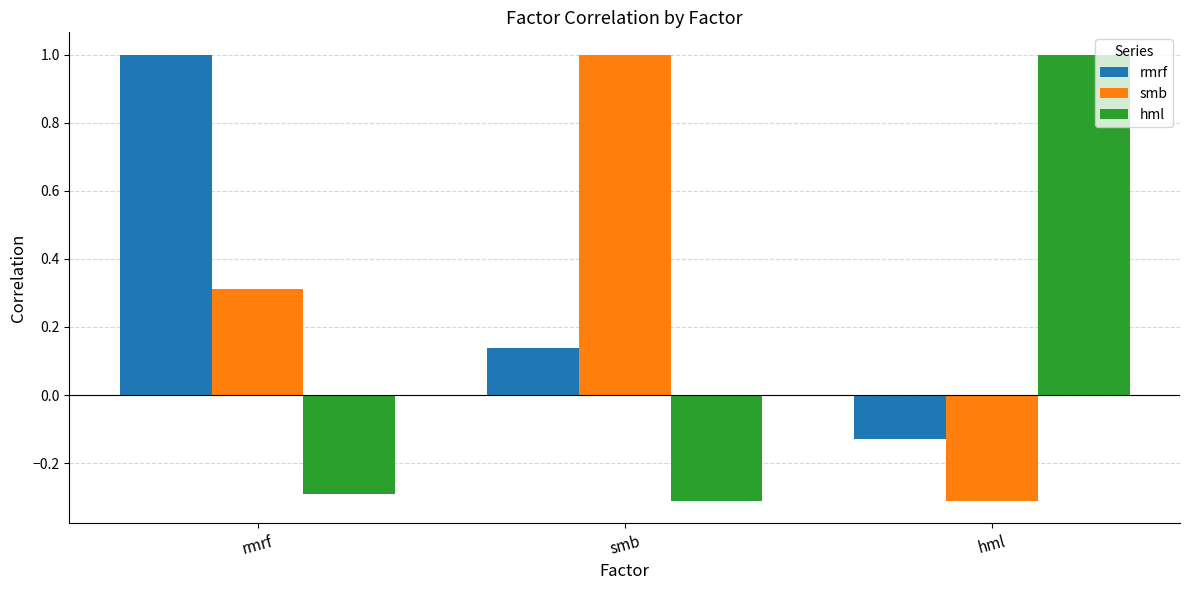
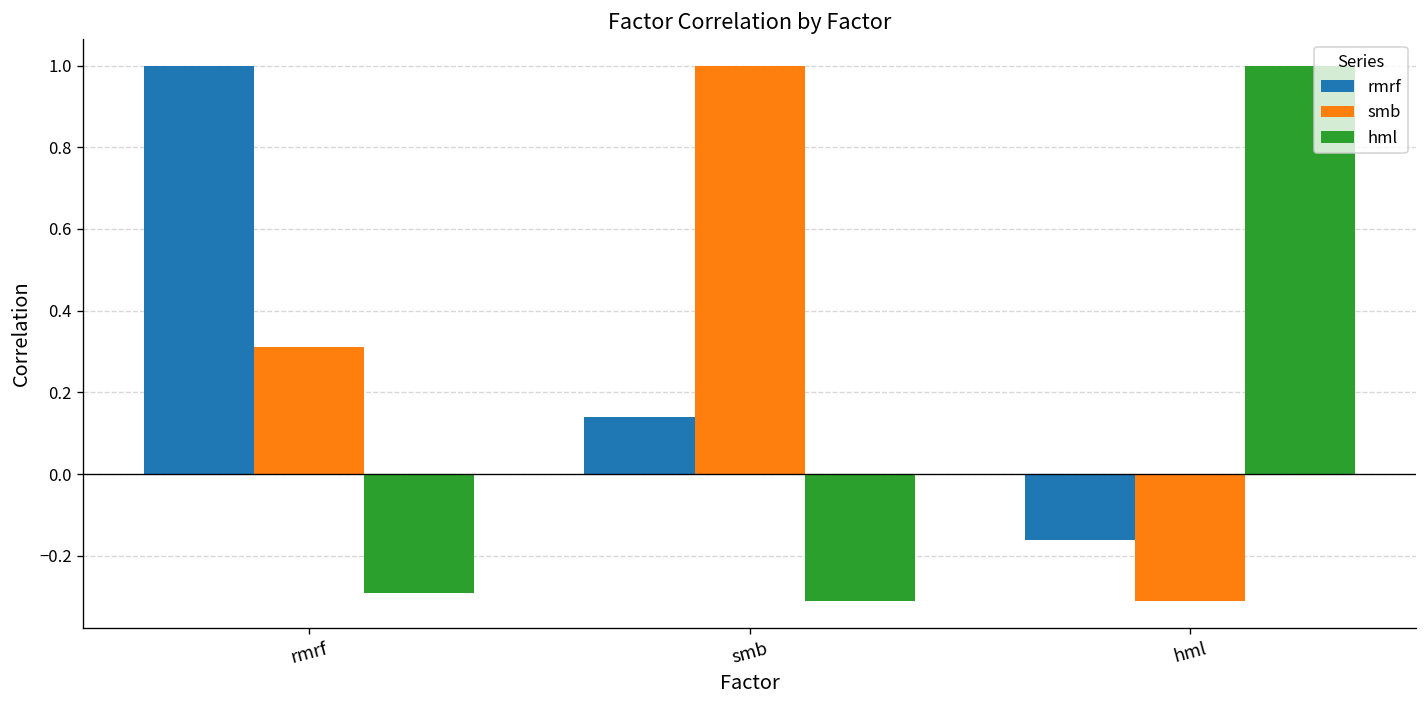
rmrf, hml: -0.13 -> -0.16
